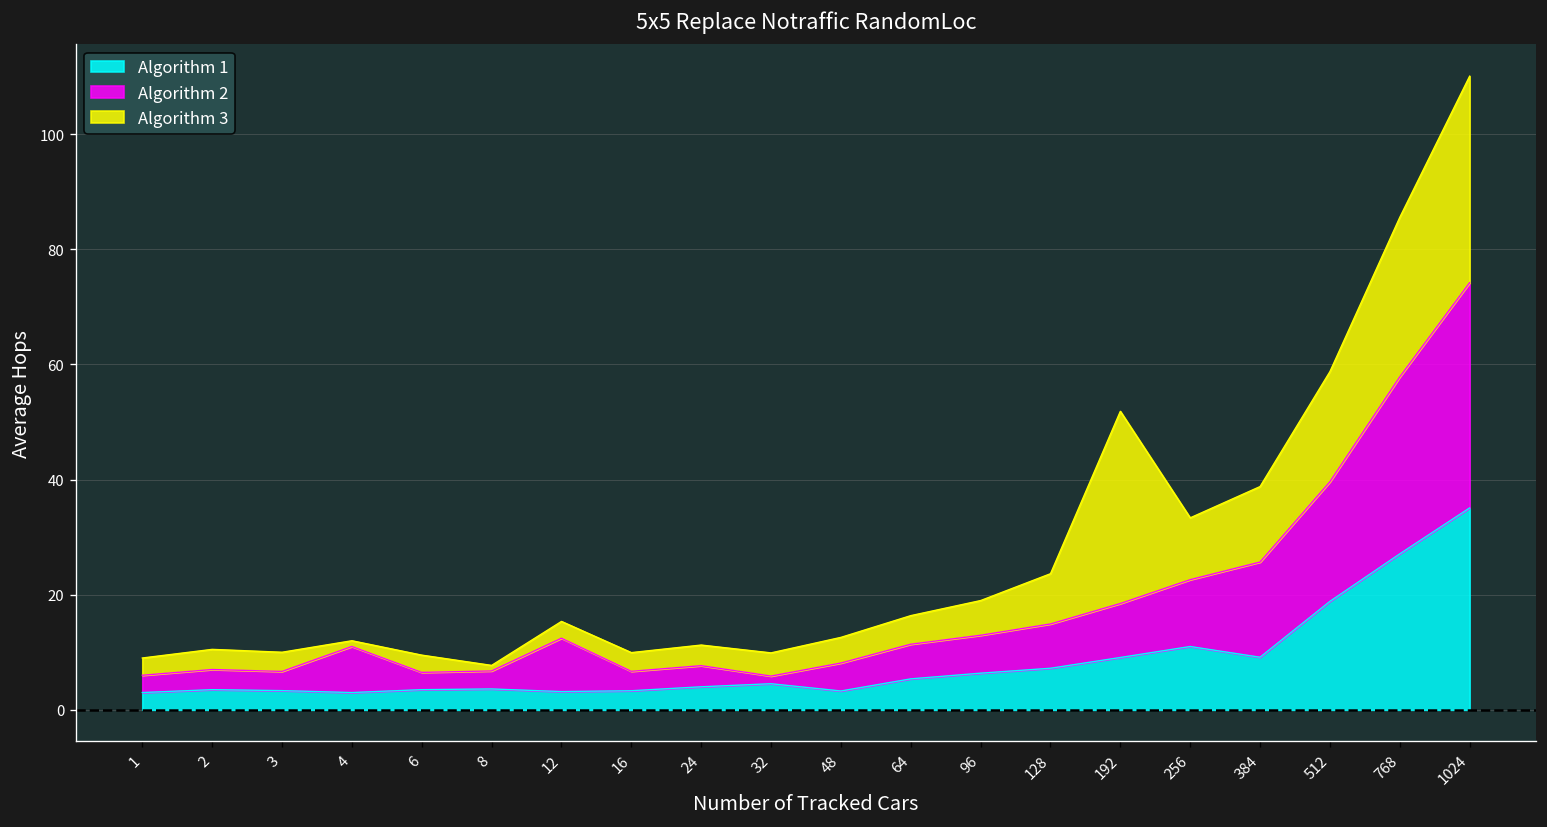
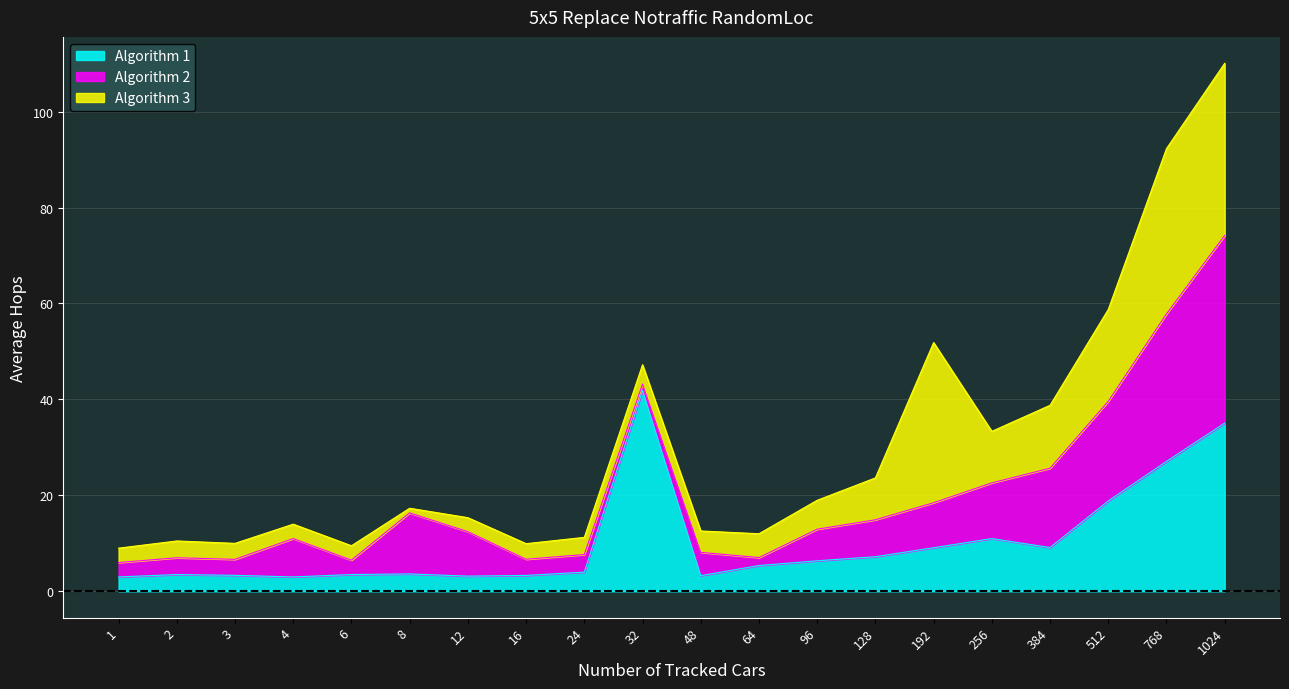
Algorithm 3, 4: 1 -> 3
Algorithm 2, 8: 3 -> 13
Algorithm 1, 32: 5 -> 42
Algorithm 2, 64: 6 -> 2
Algorithm 3, 768: 28 -> 34
